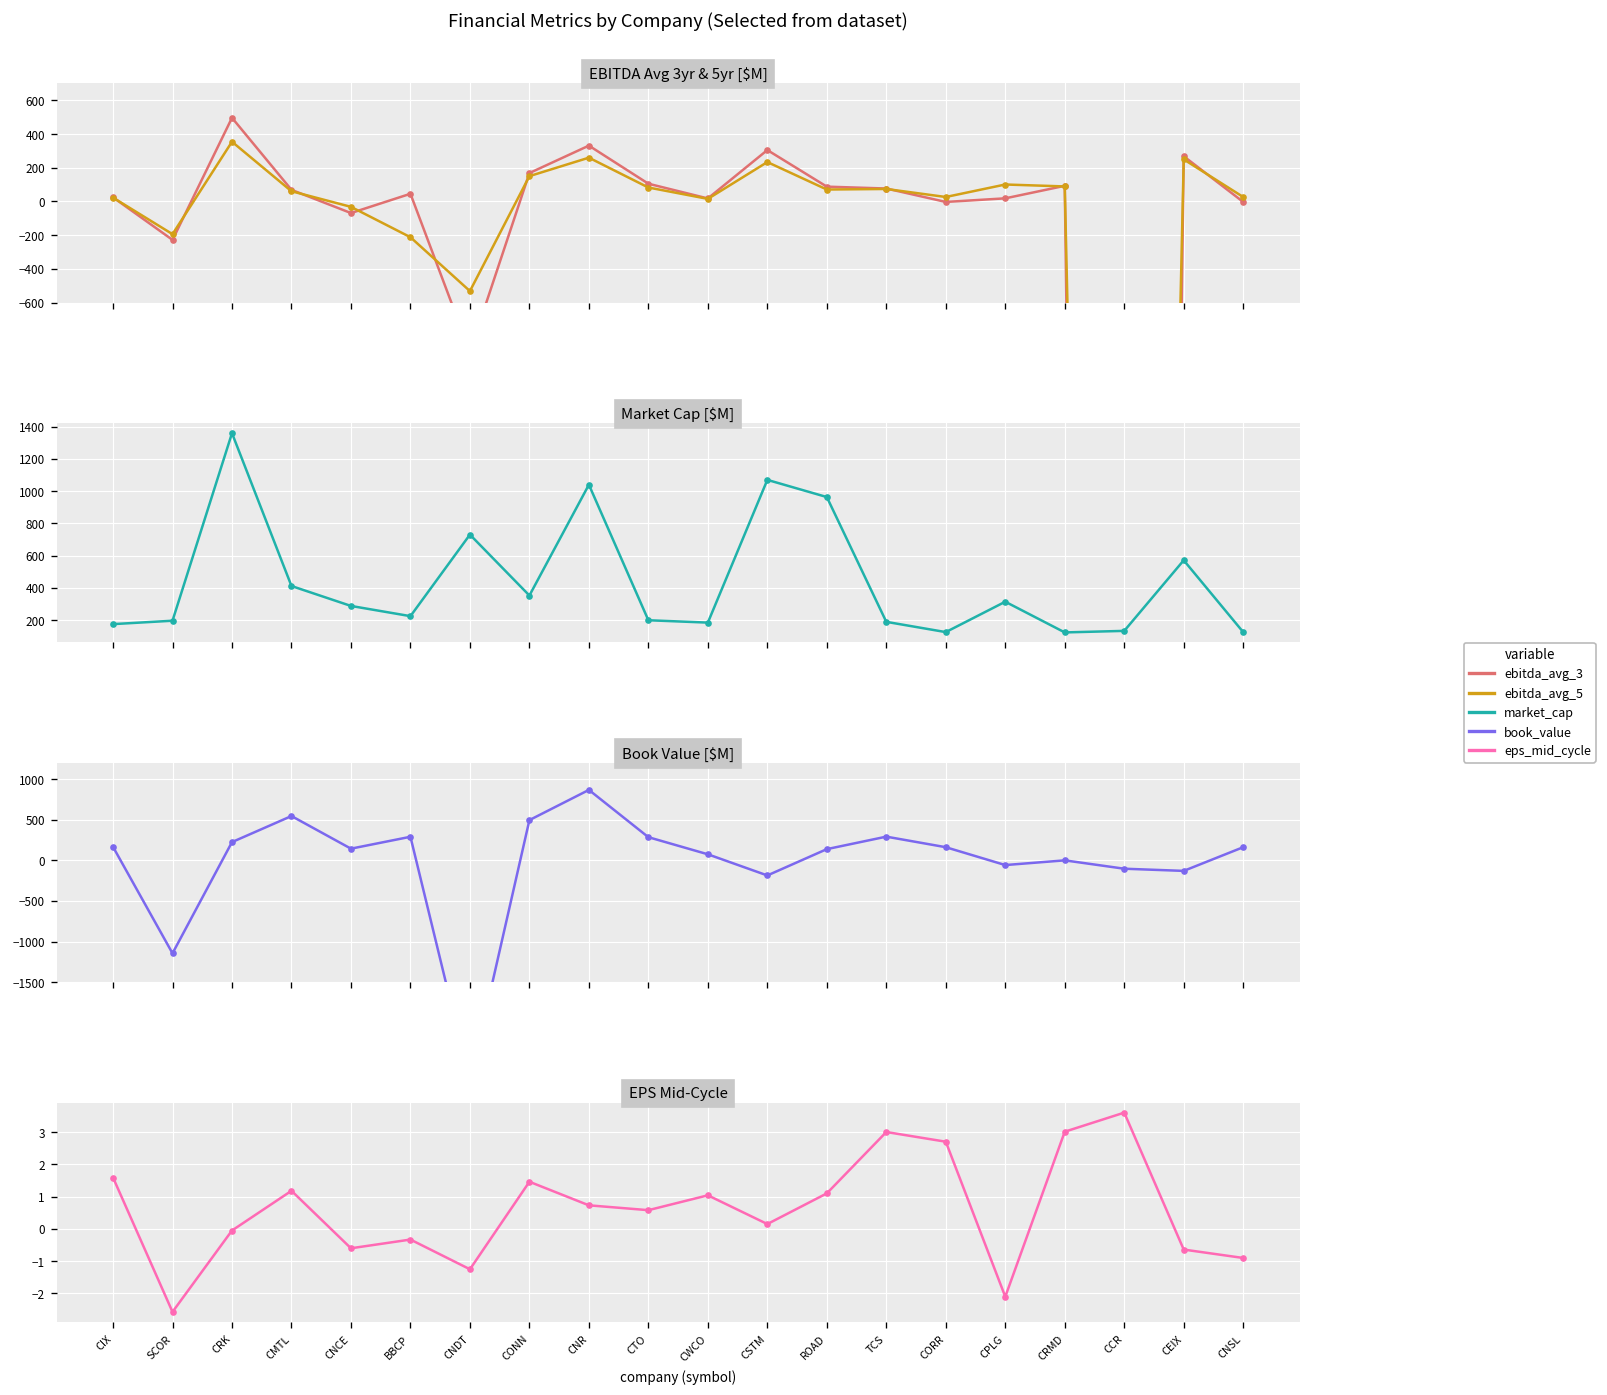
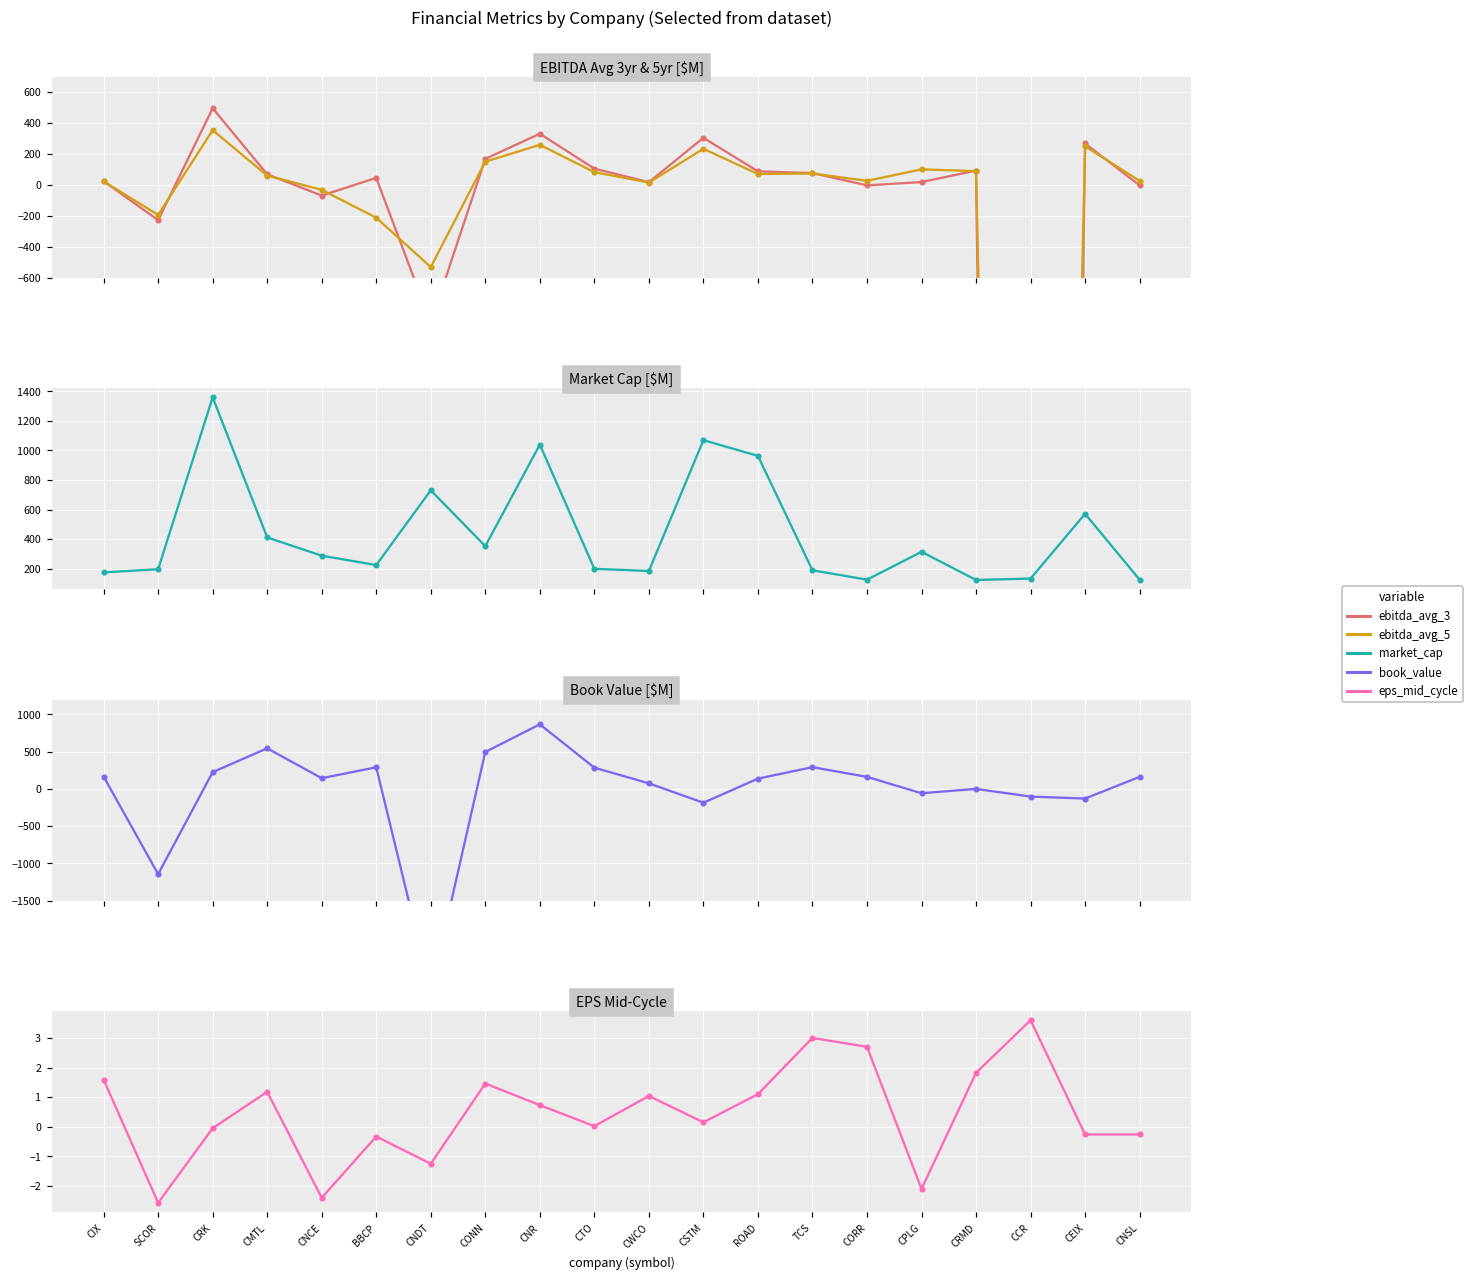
EPS Mid-Cycle, CNCE: -0.6 -> -2.4
EPS Mid-Cycle, CTO: 0.6 -> 0.0
EPS Mid-Cycle, CRMD: 3.0 -> 1.8
EPS Mid-Cycle, CEIX: -0.6 -> -0.3
EPS Mid-Cycle, CNSL: -0.9 -> -0.3
